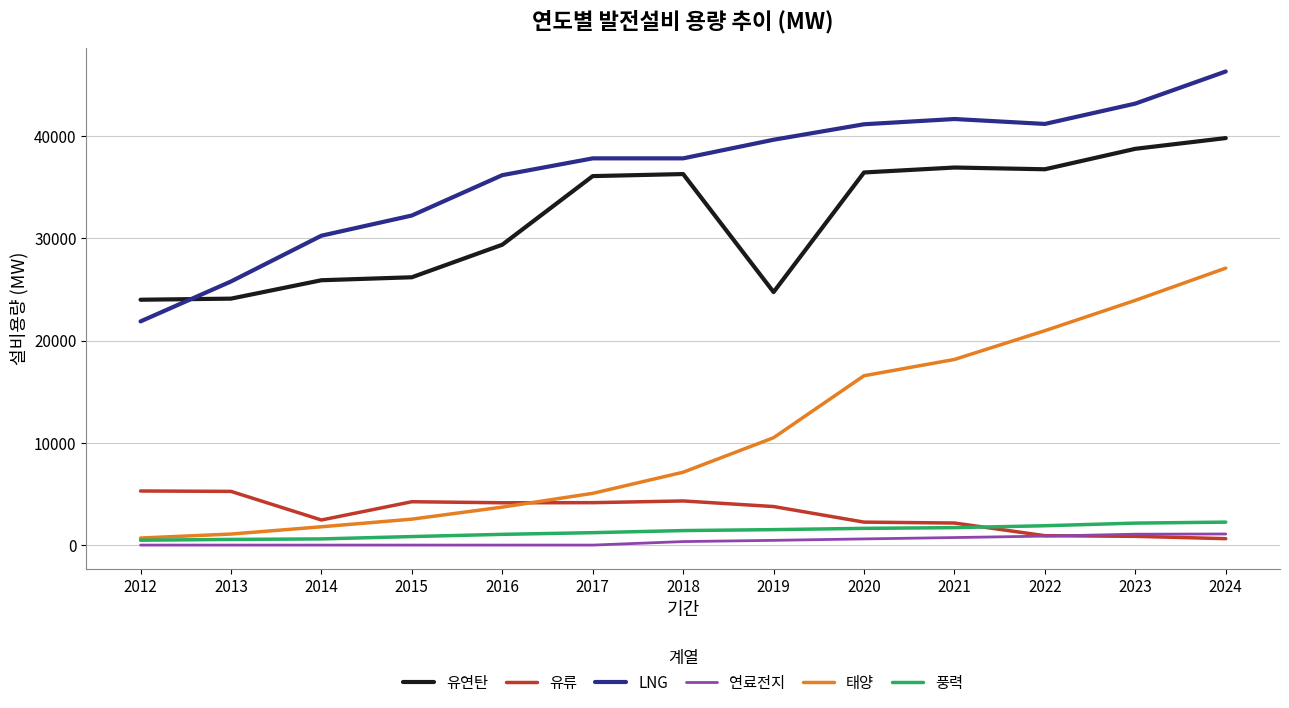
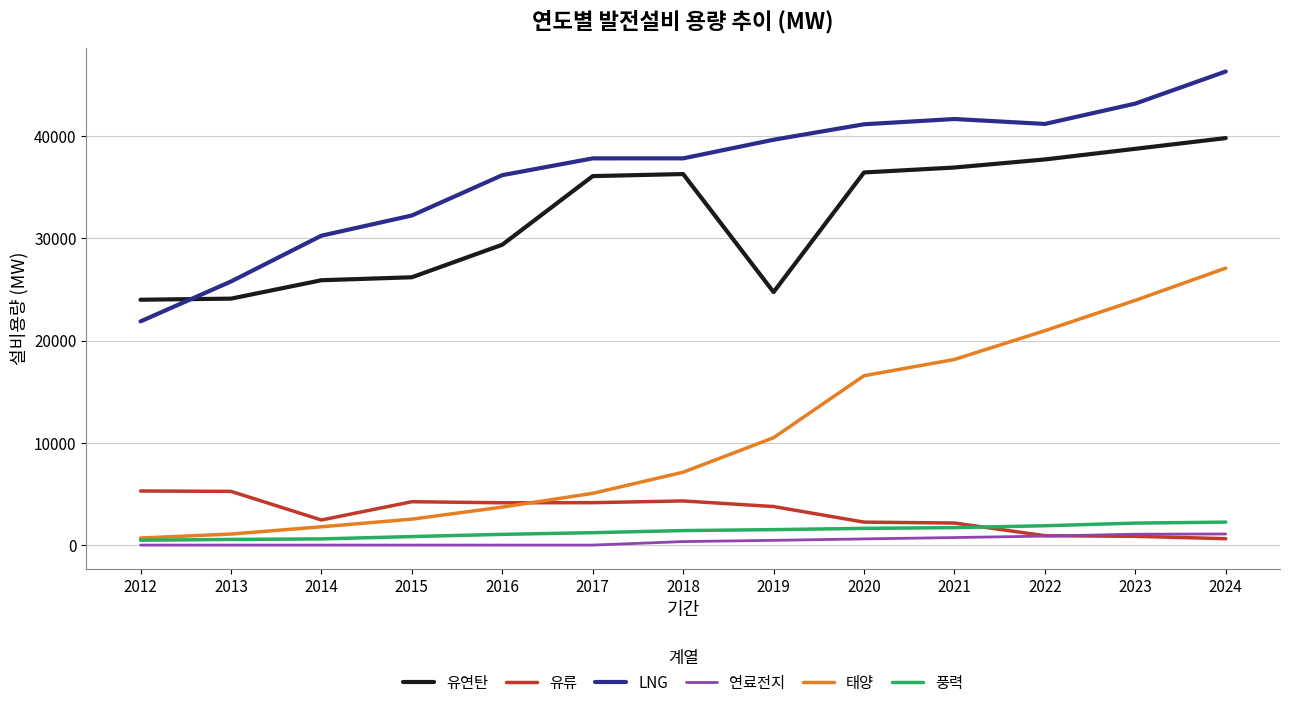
유연탄, 2022: 36800 -> 37700
